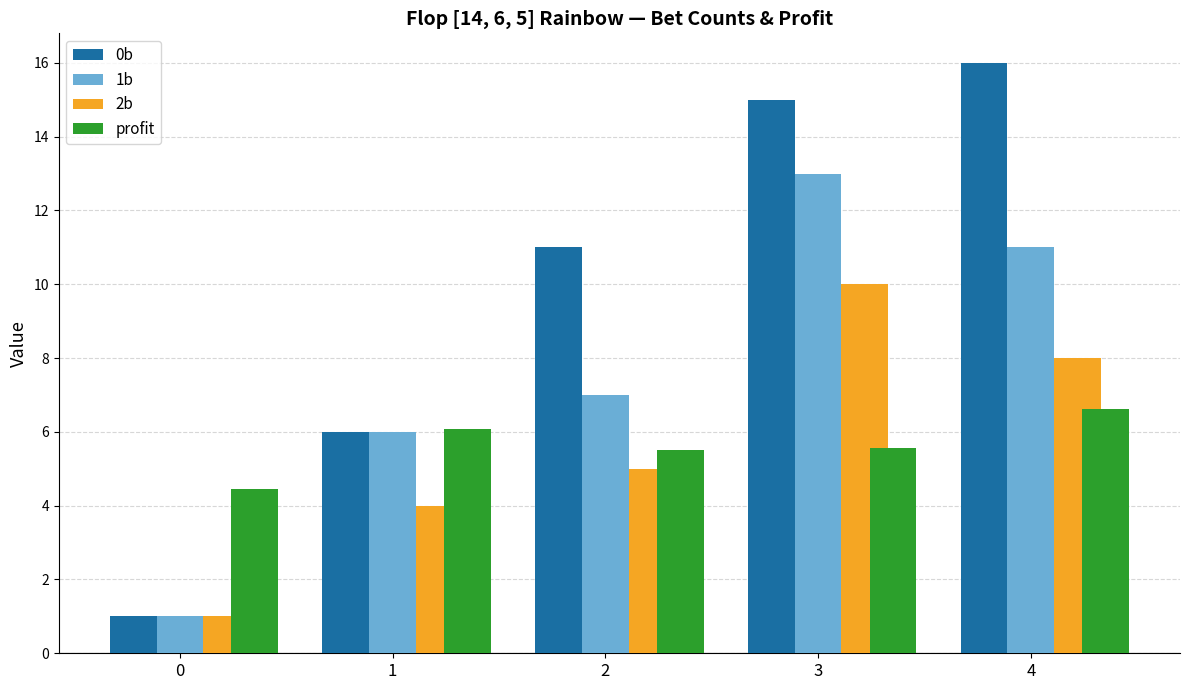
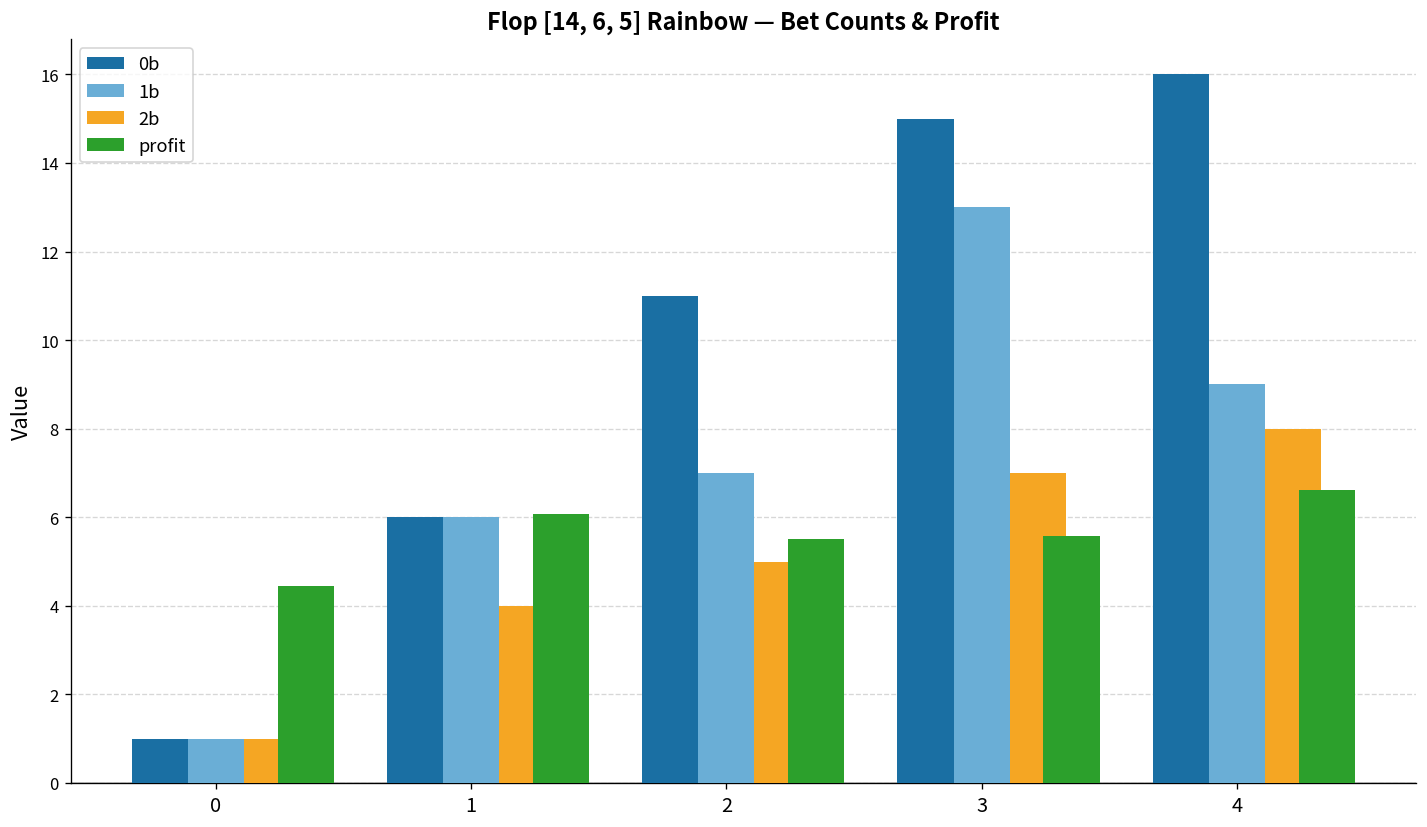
2b, 3: 10 -> 7
1b, 4: 11 -> 9
